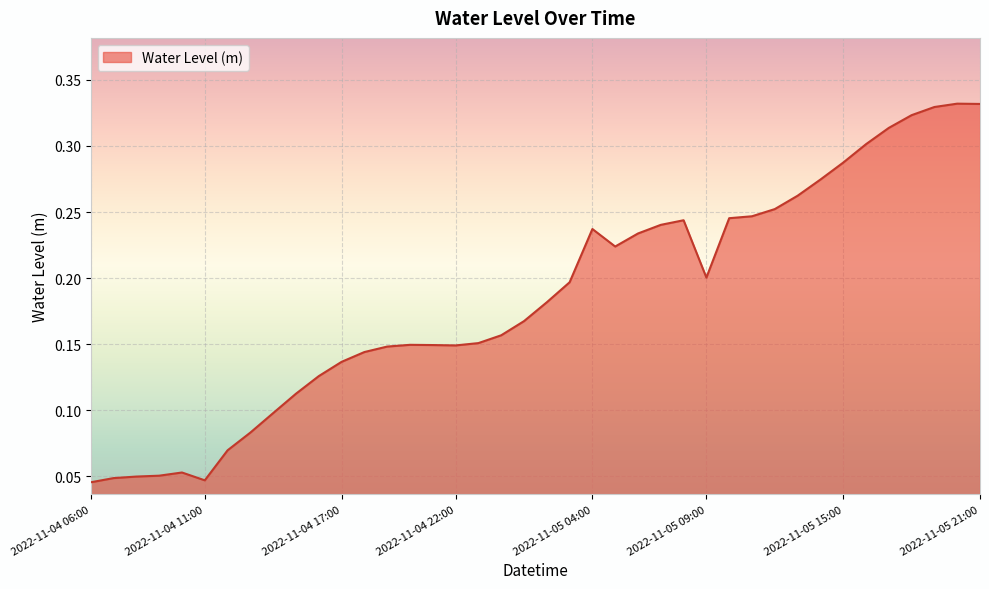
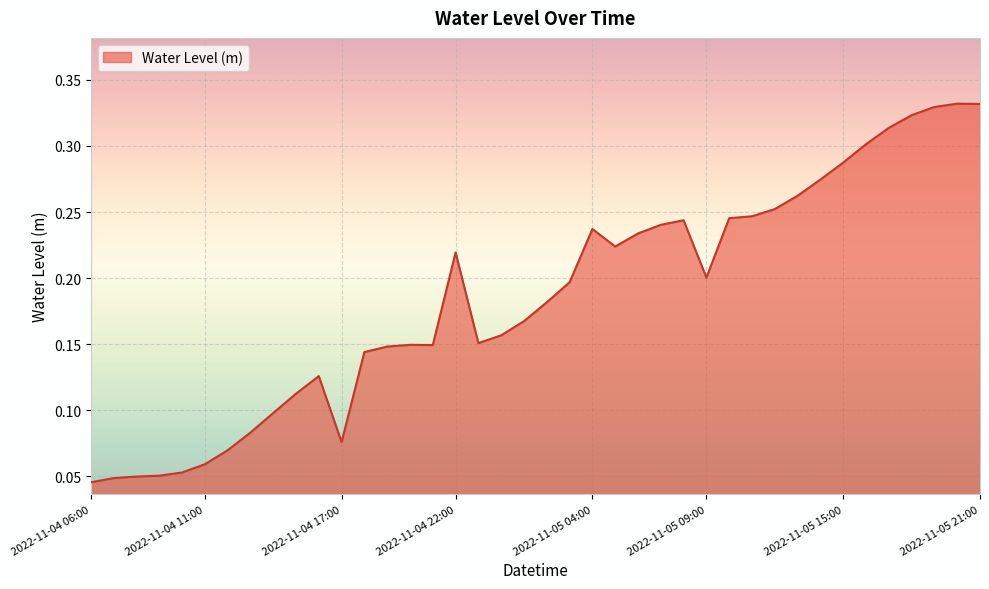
2022-11-04 11:00: 0.047 -> 0.059
2022-11-04 17:00: 0.137 -> 0.076
2022-11-04 22:00: 0.149 -> 0.219
